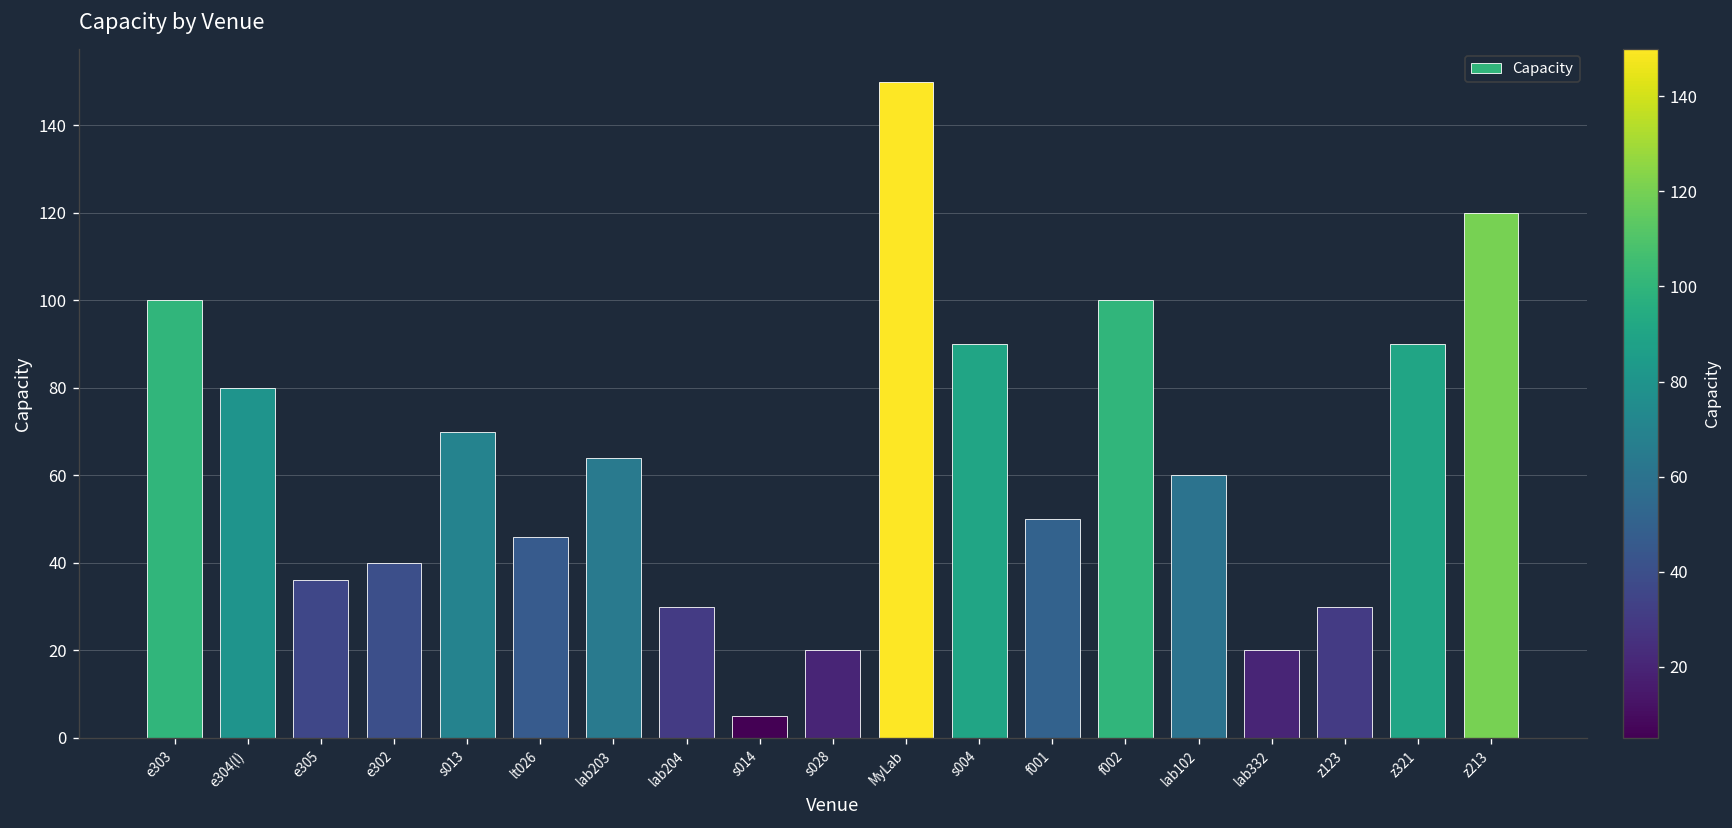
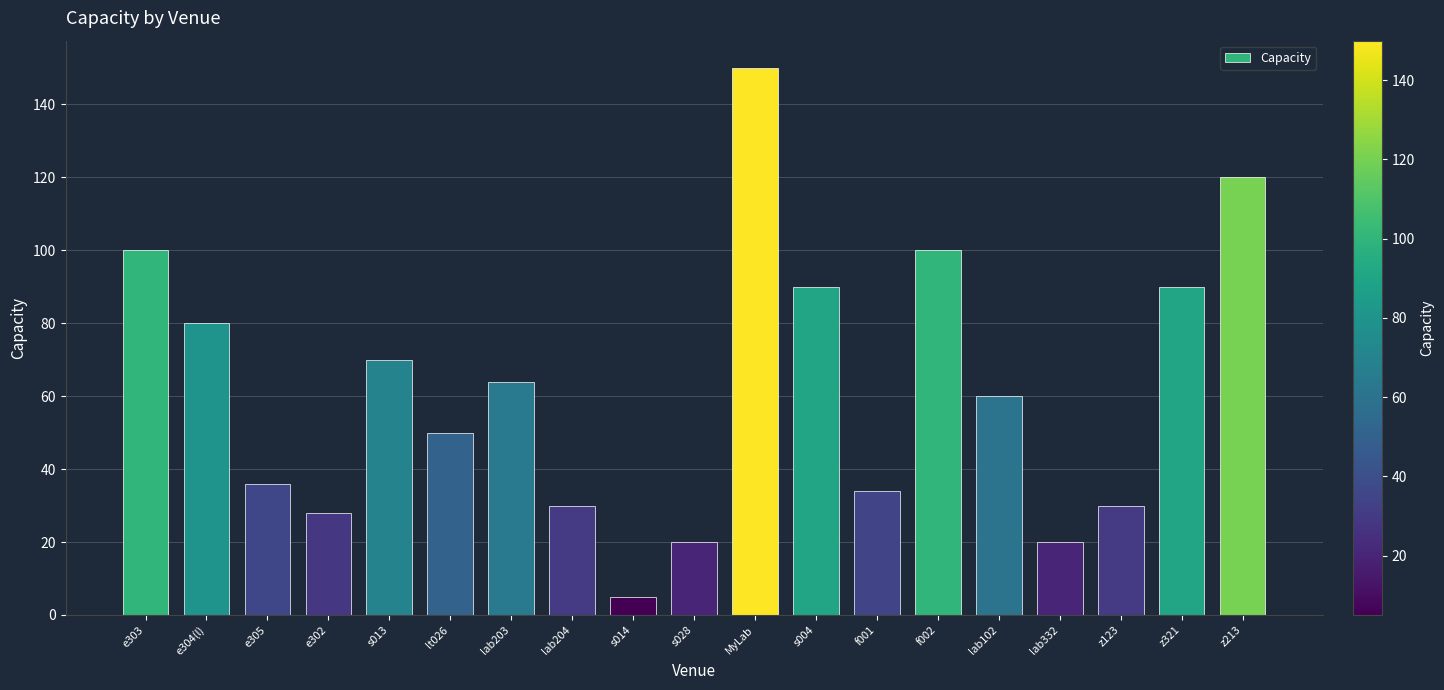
e302: 40 -> 28
lt026: 46 -> 50
f001: 50 -> 34
